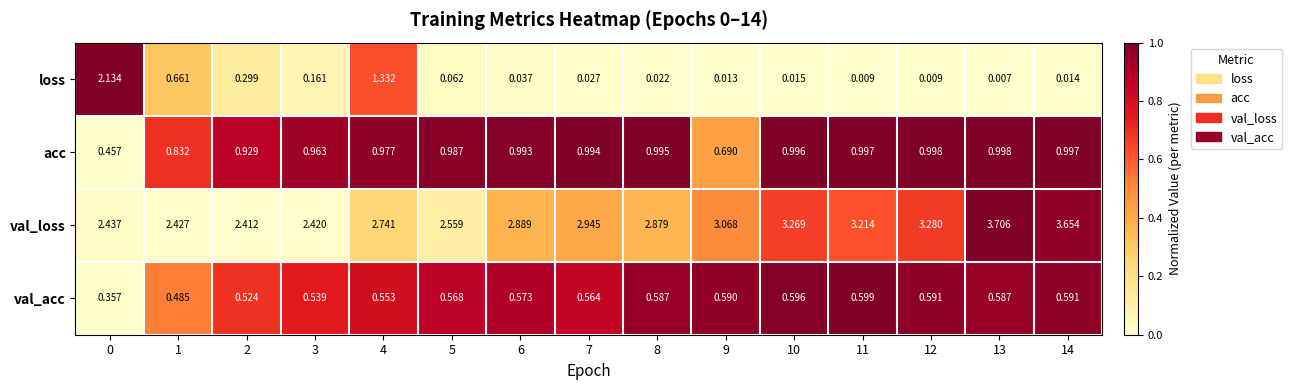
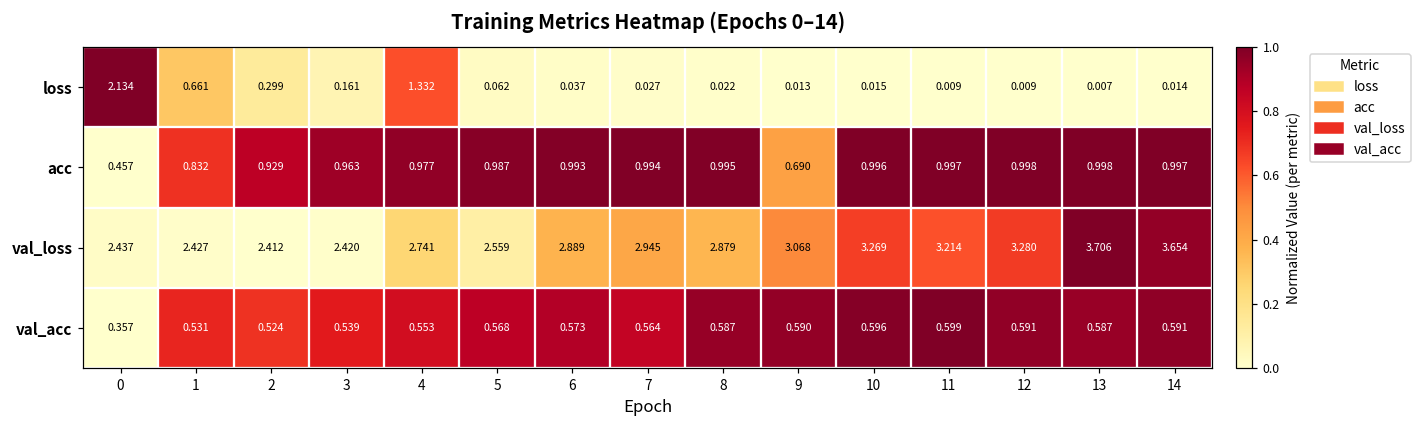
val_acc, 1: 0.485 -> 0.531
